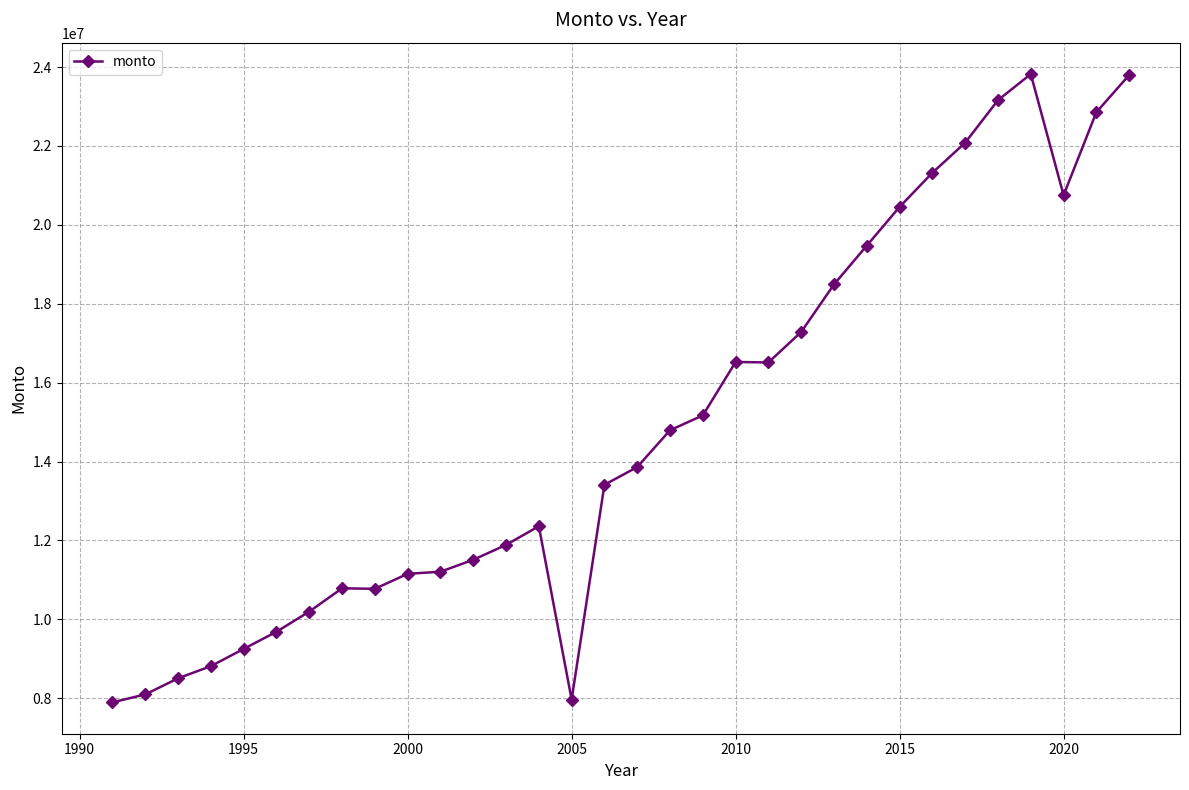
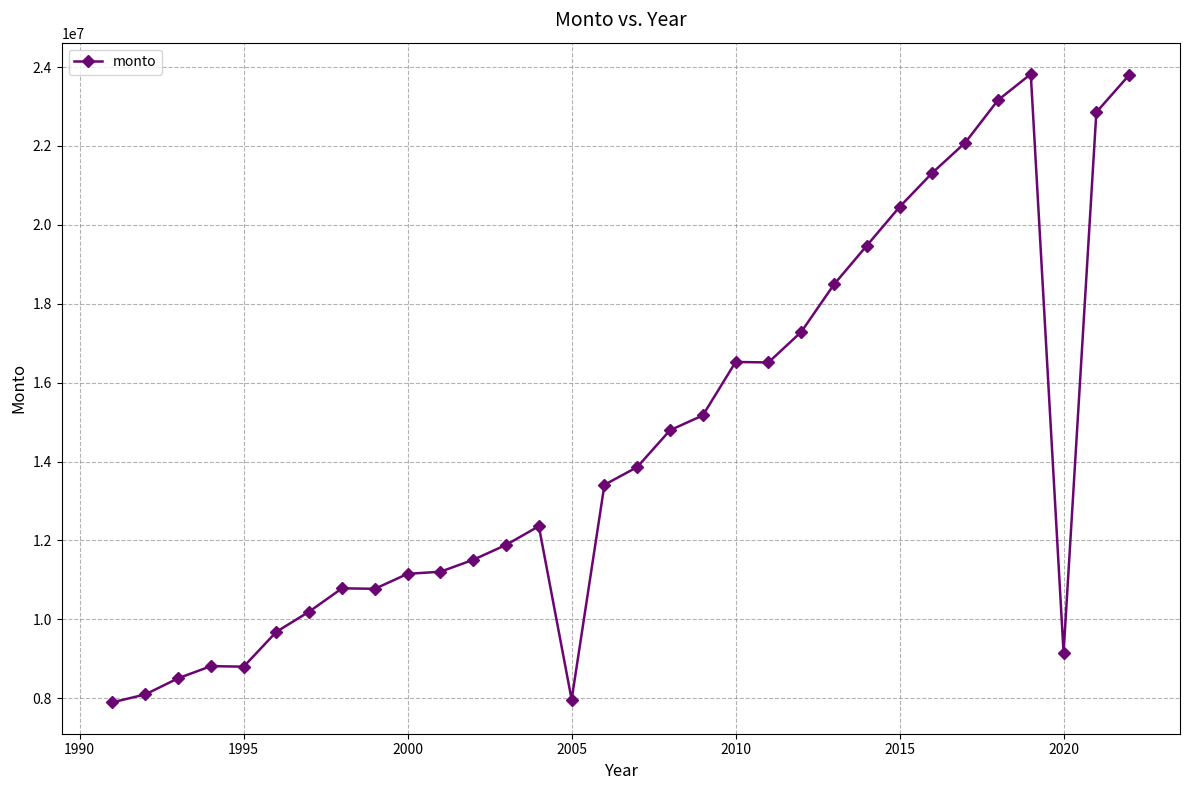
1995: 9200000 -> 8800000
2020: 20800000 -> 9200000
